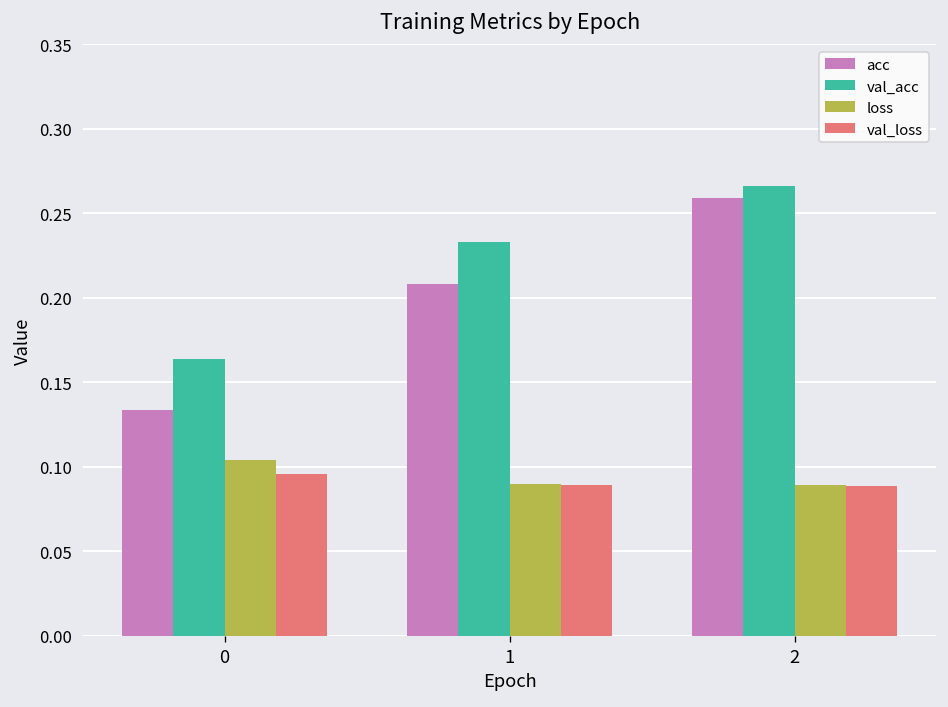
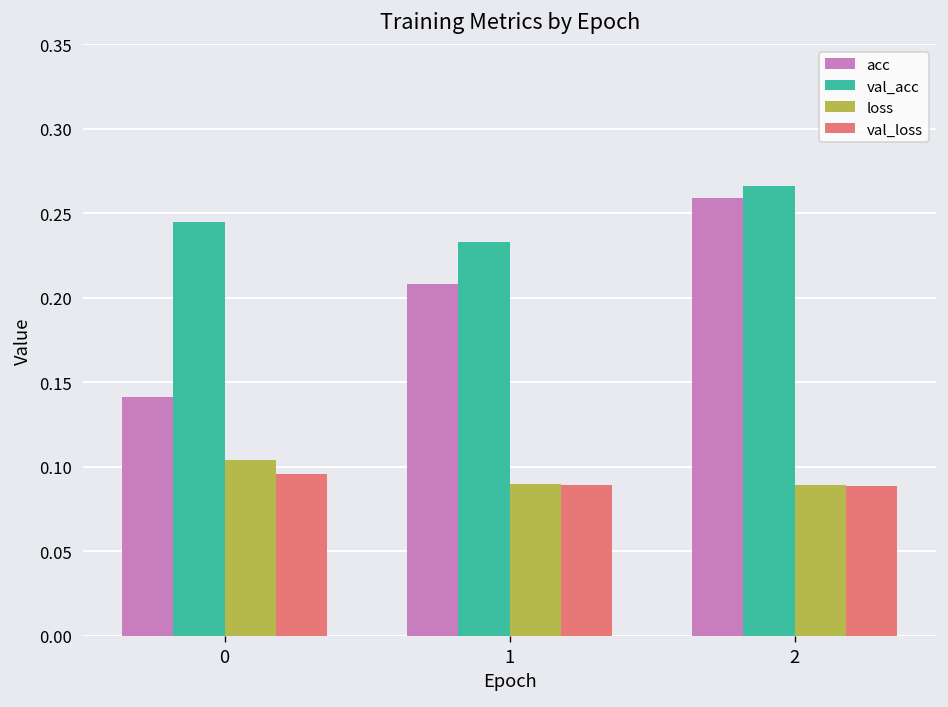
acc, 0: 0.134 -> 0.141
val_acc, 0: 0.164 -> 0.245
